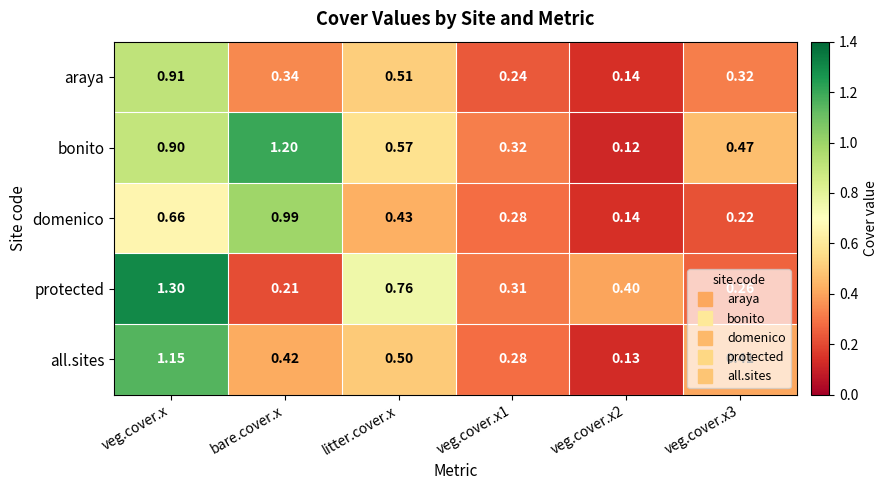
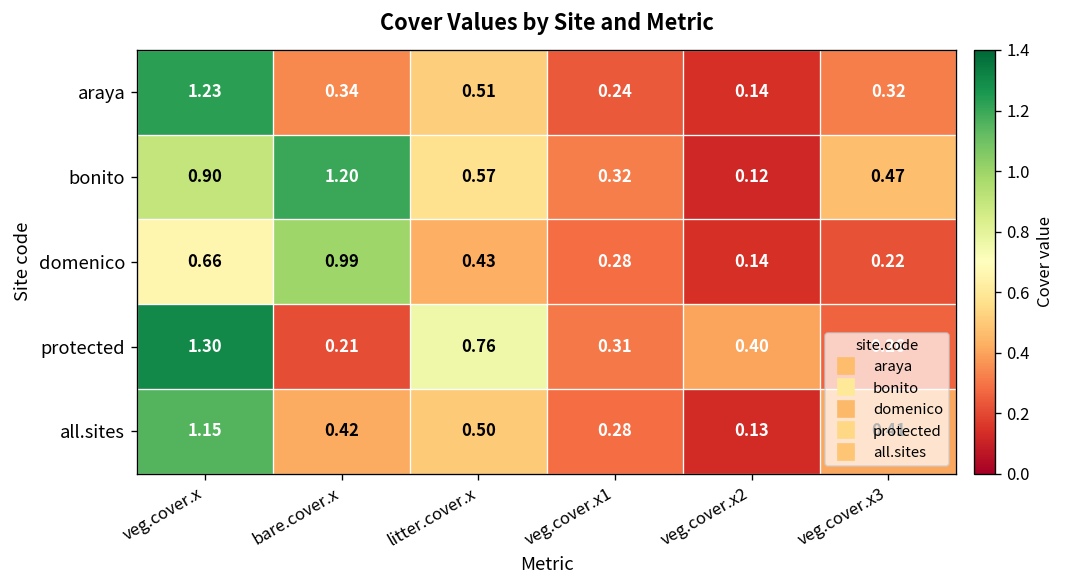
araya, veg.cover.x: 0.91 -> 1.23
